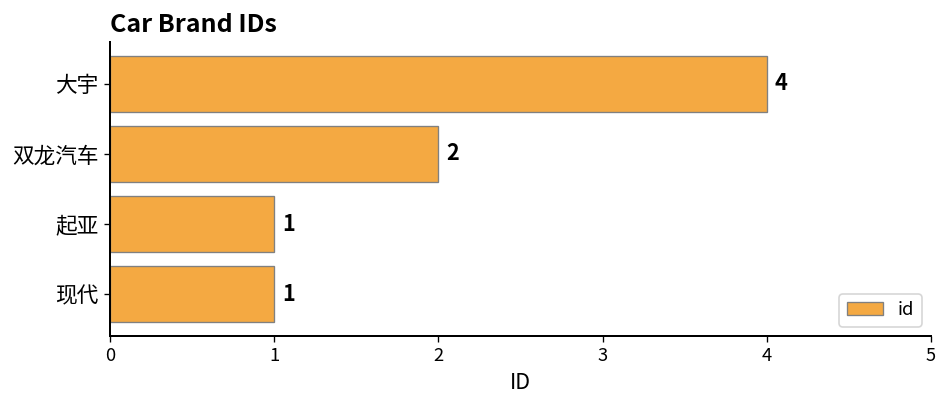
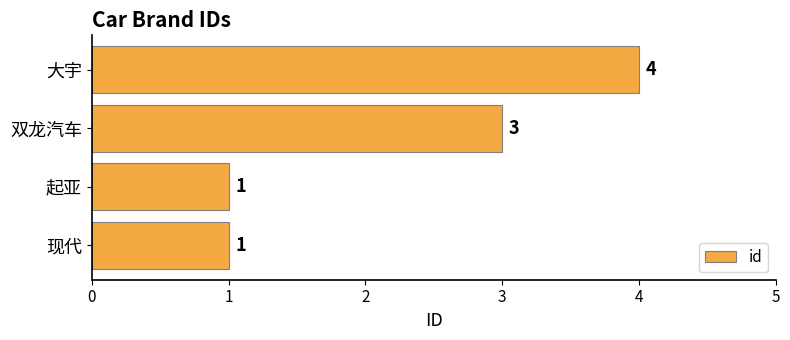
双龙汽车: 2 -> 3
